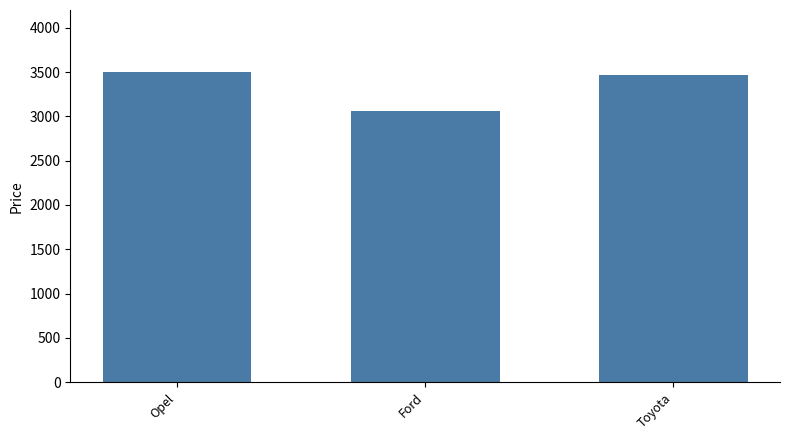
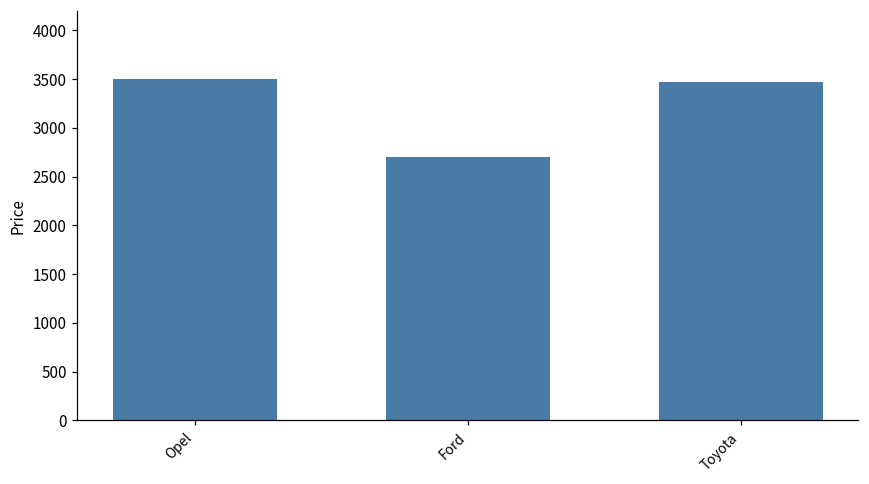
Ford: 3100 -> 2700
